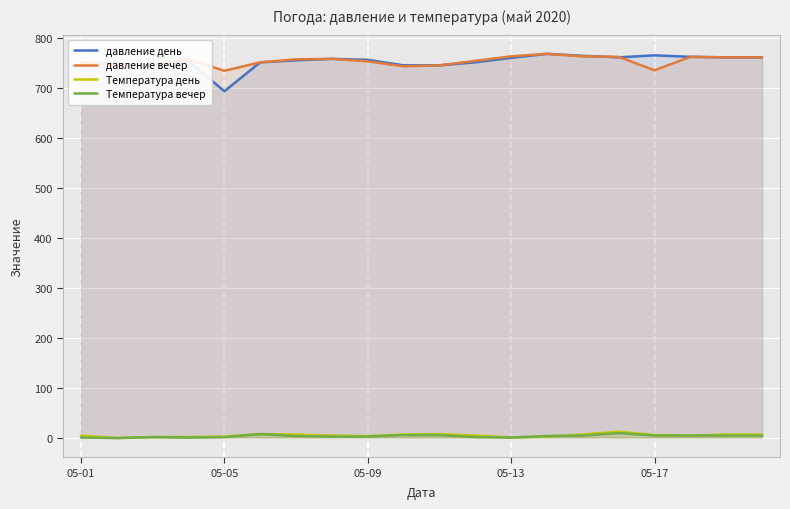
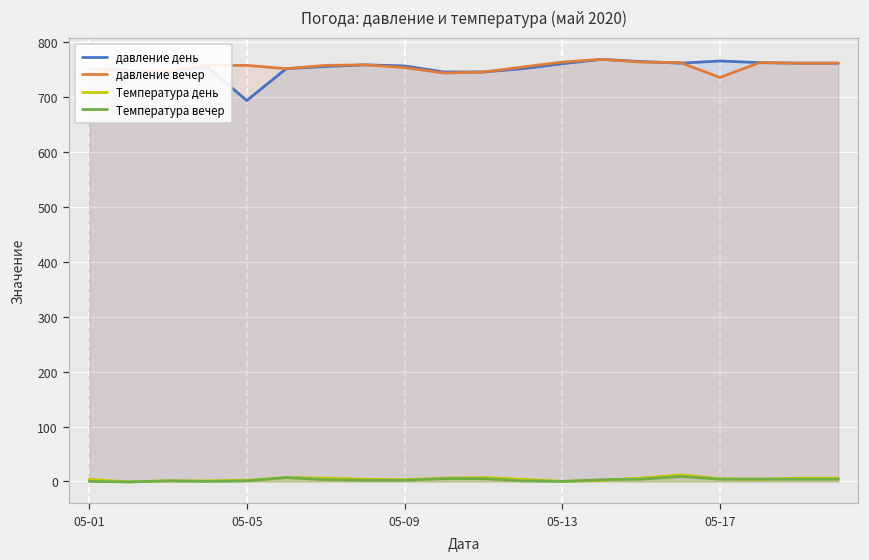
давление вечер, 05-05: 740 -> 760
